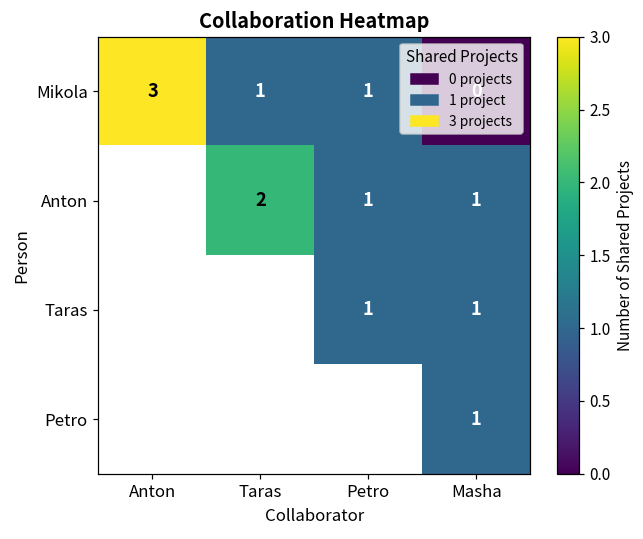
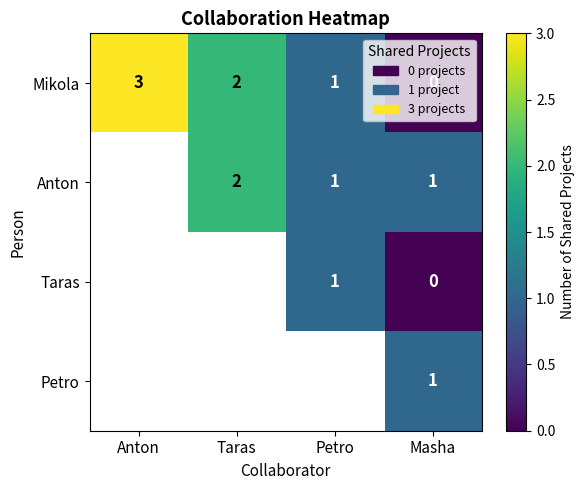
Mikola, Taras: 1 -> 2
Taras, Masha: 1 -> 0
